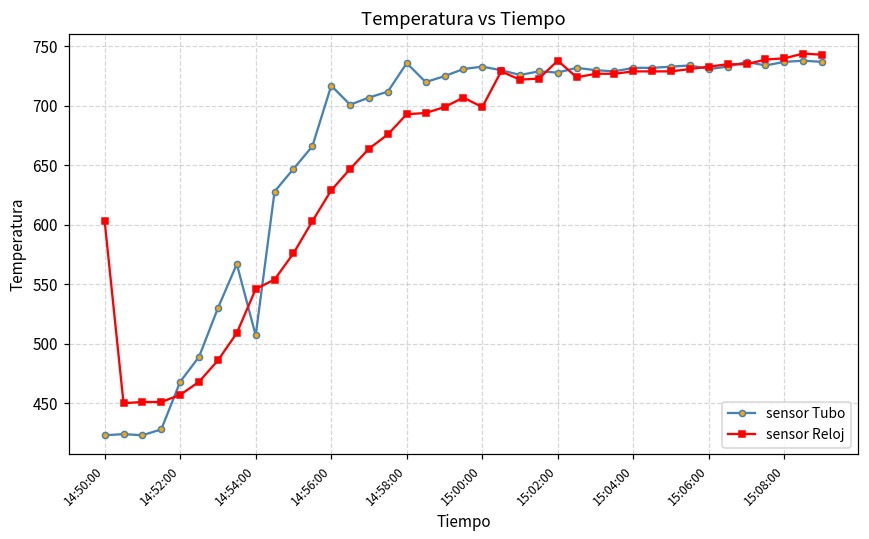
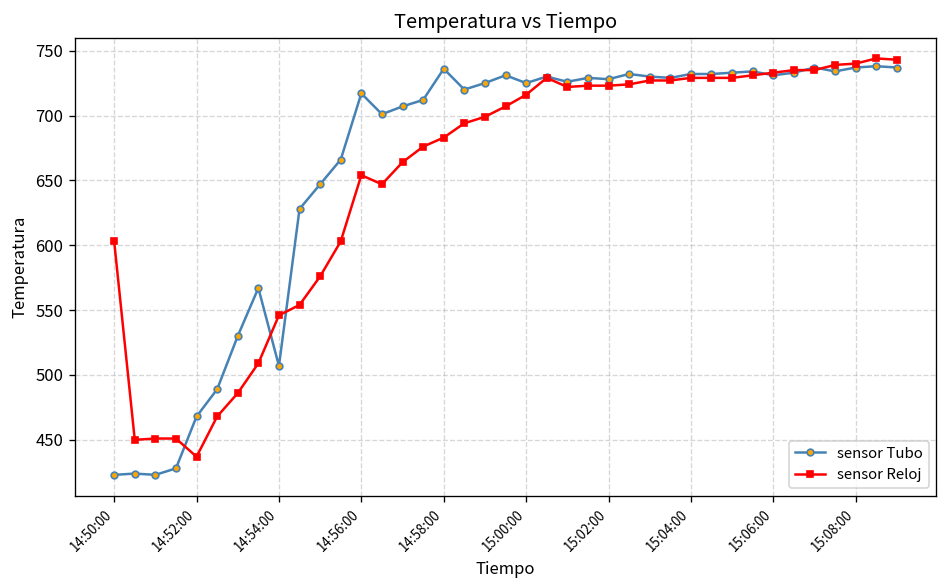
sensor Reloj, 14:52:00: 457 -> 437
sensor Reloj, 14:56:00: 629 -> 654
sensor Reloj, 14:58:00: 693 -> 683
sensor Tubo, 15:00:00: 733 -> 725
sensor Reloj, 15:00:00: 699 -> 716
sensor Reloj, 15:02:00: 738 -> 723
